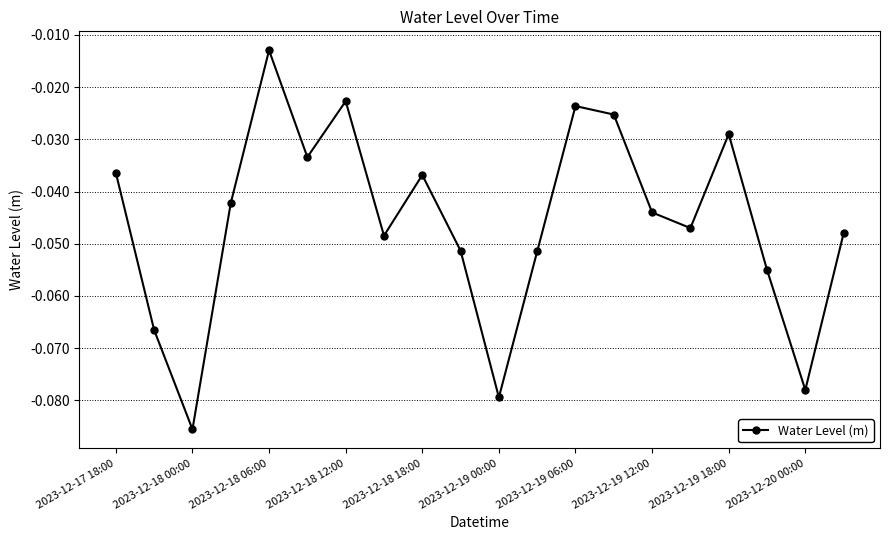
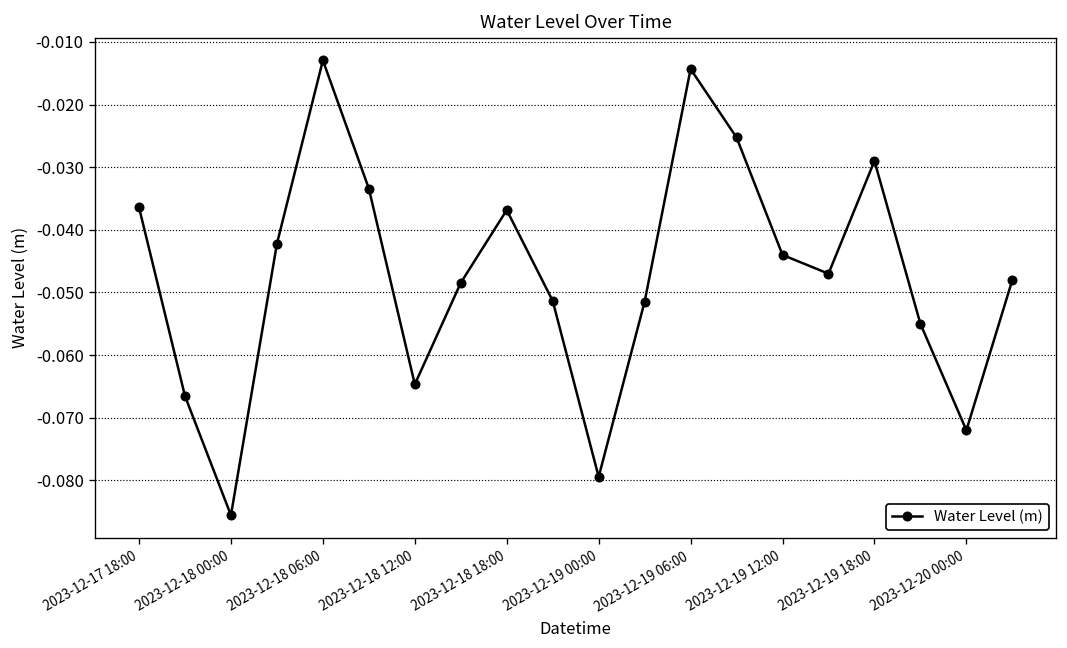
2023-12-18 12:00: -0.023 -> -0.065
2023-12-19 06:00: -0.024 -> -0.014
2023-12-20 00:00: -0.078 -> -0.072
